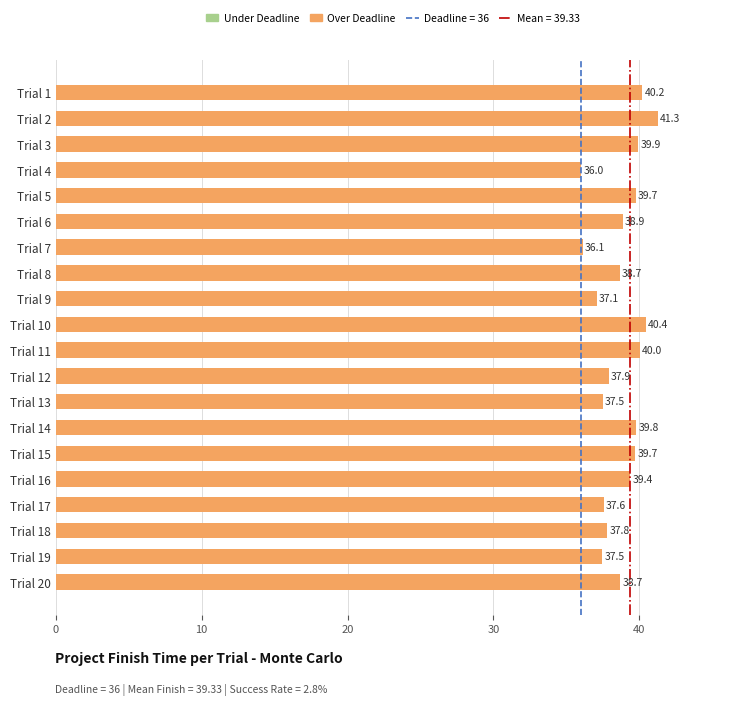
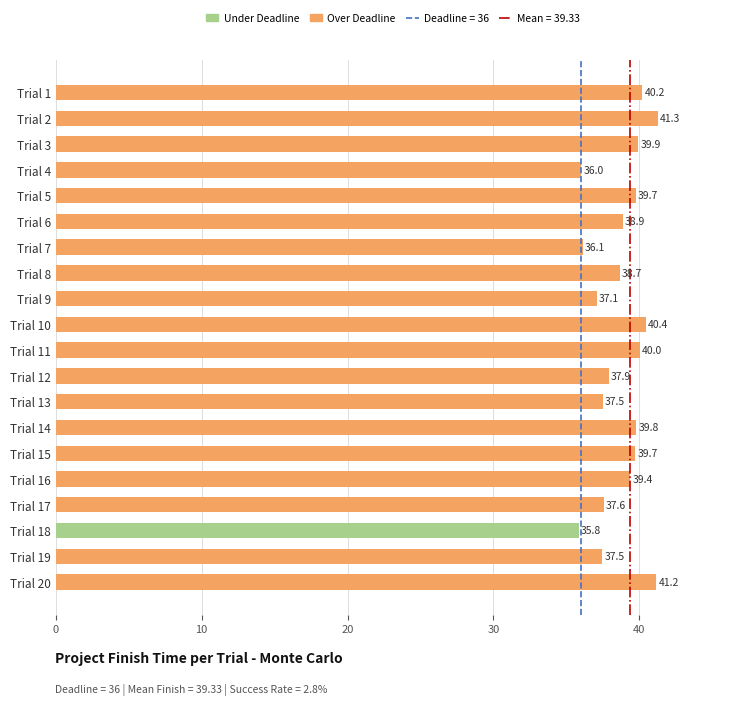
Trial 18: 37.8 -> 35.8
Trial 20: 38.7 -> 41.2
